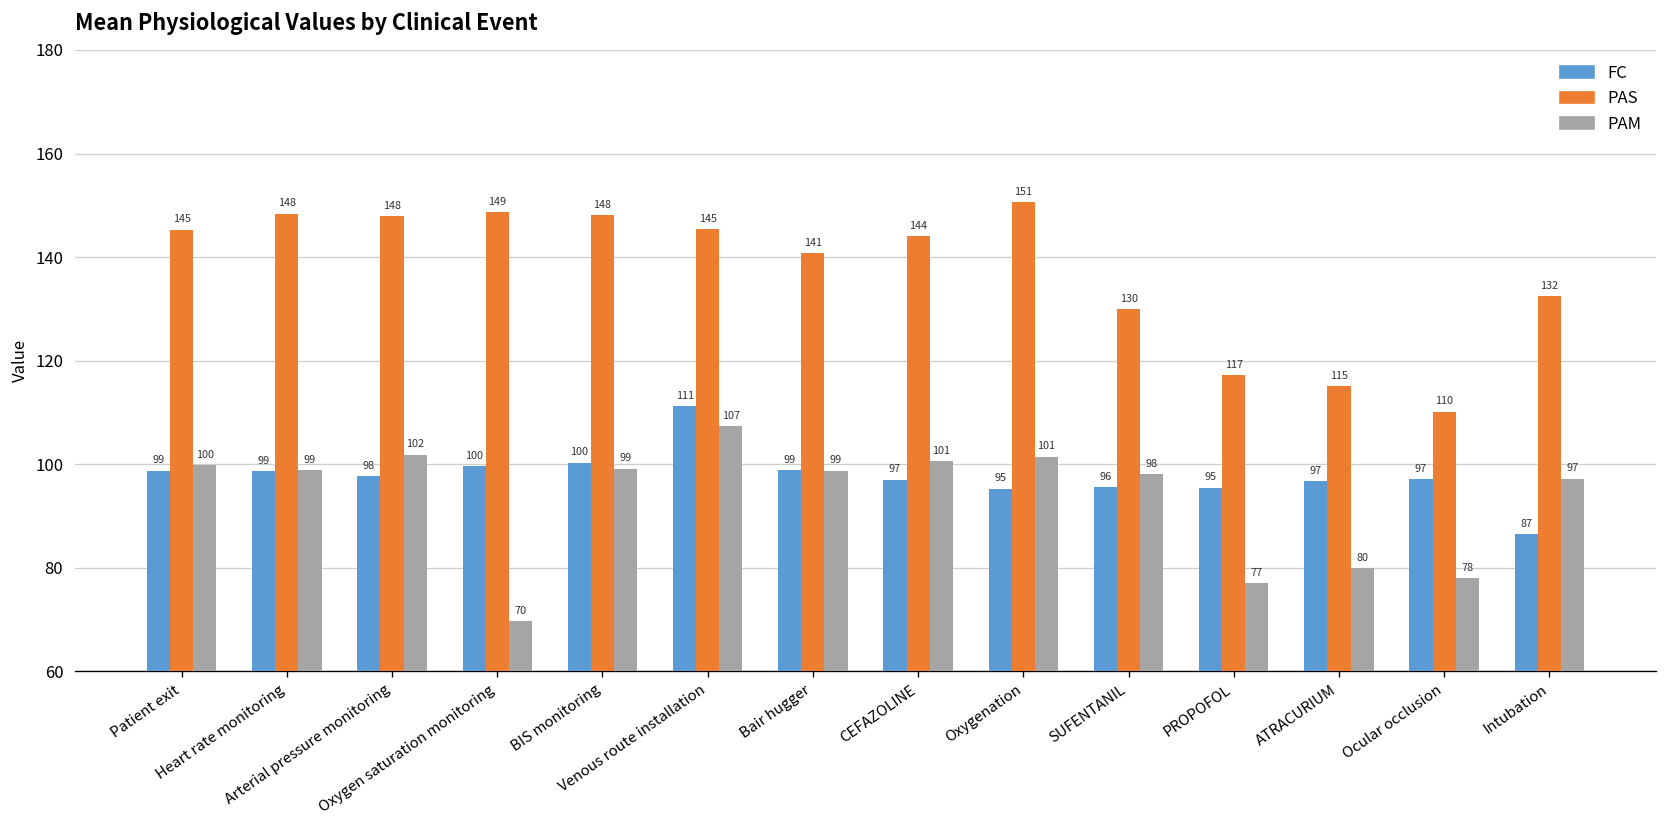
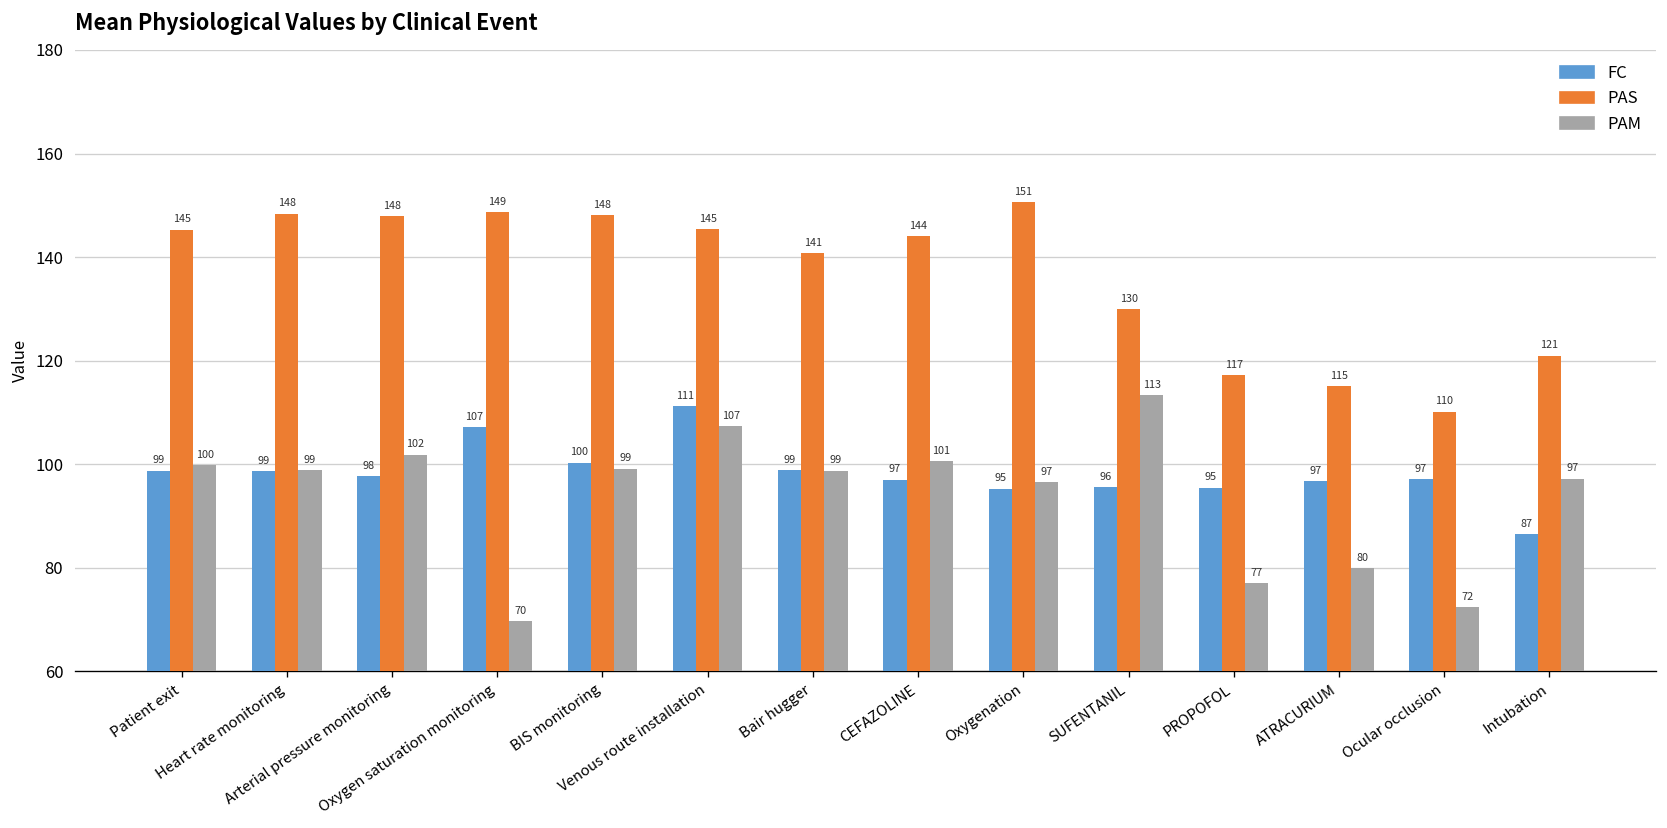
FC, Oxygen saturation monitoring: 100 -> 107
PAM, Oxygenation: 101 -> 97
PAM, SUFENTANIL: 98 -> 113
PAM, Ocular occlusion: 78 -> 72
PAS, Intubation: 132 -> 121
